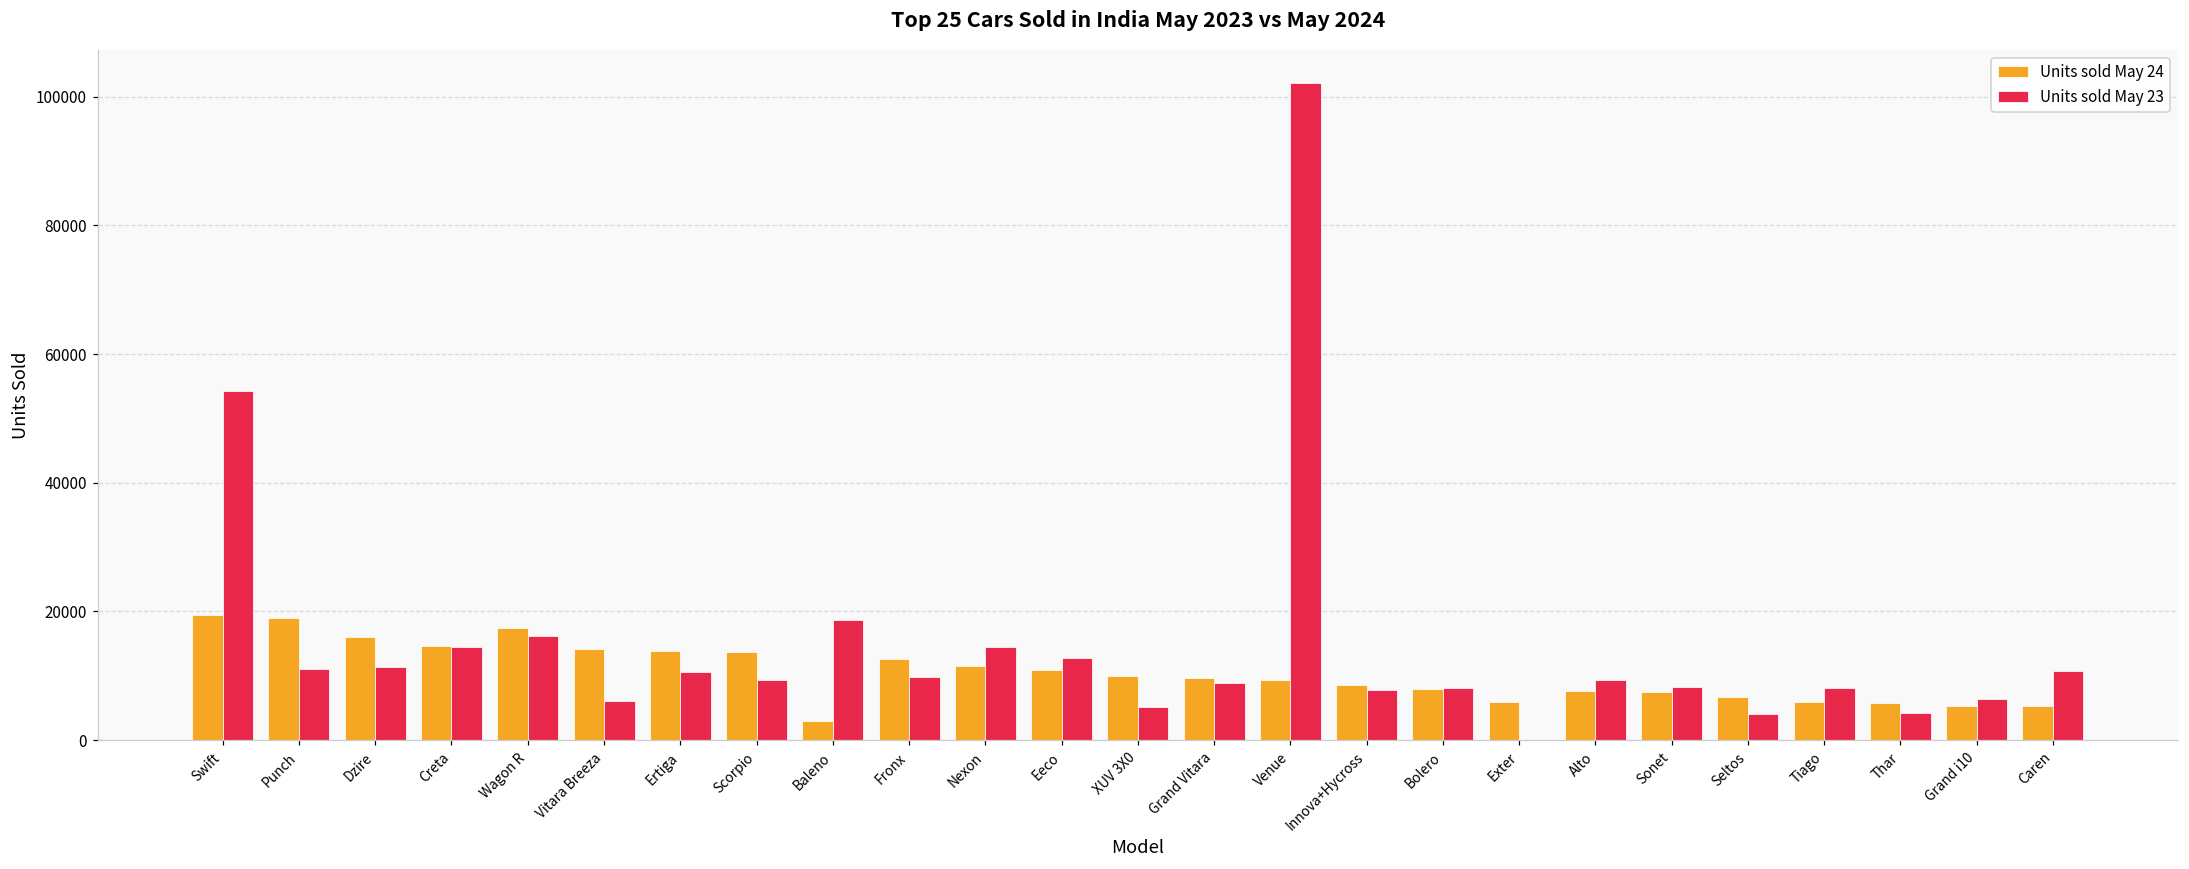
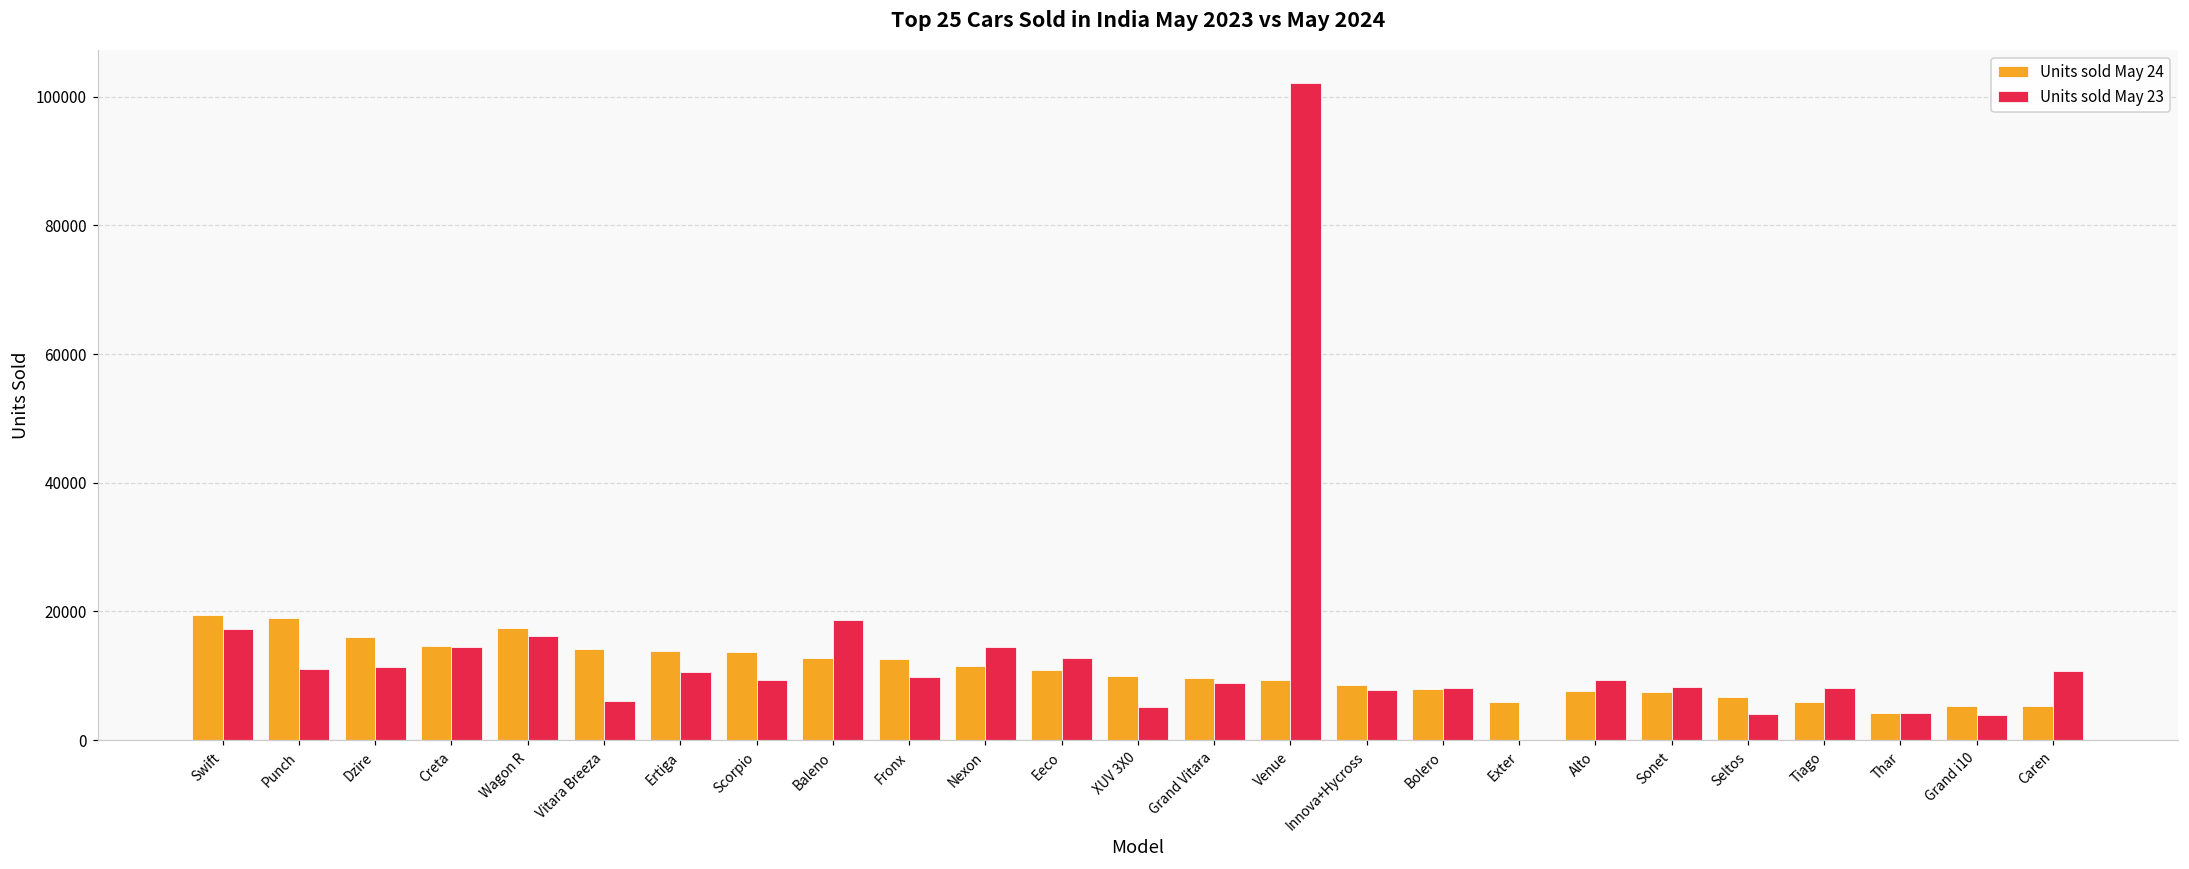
Units sold May 23, Swift: 54000 -> 17000
Units sold May 24, Baleno: 3000 -> 13000
Units sold May 24, Thar: 6000 -> 4000
Units sold May 23, Grand i10: 6000 -> 4000
